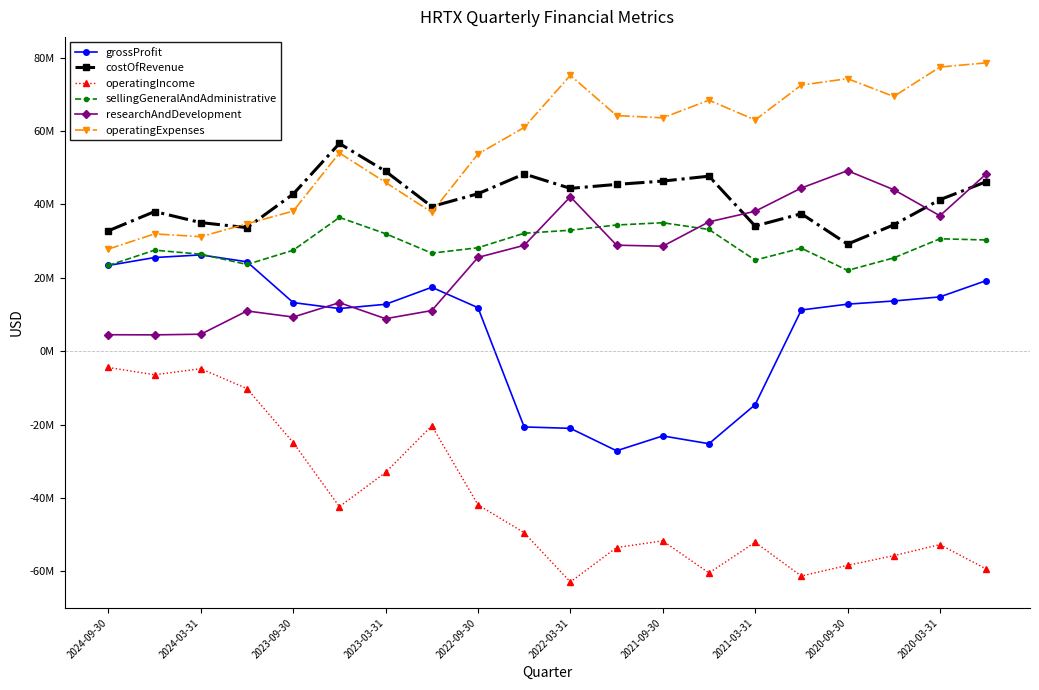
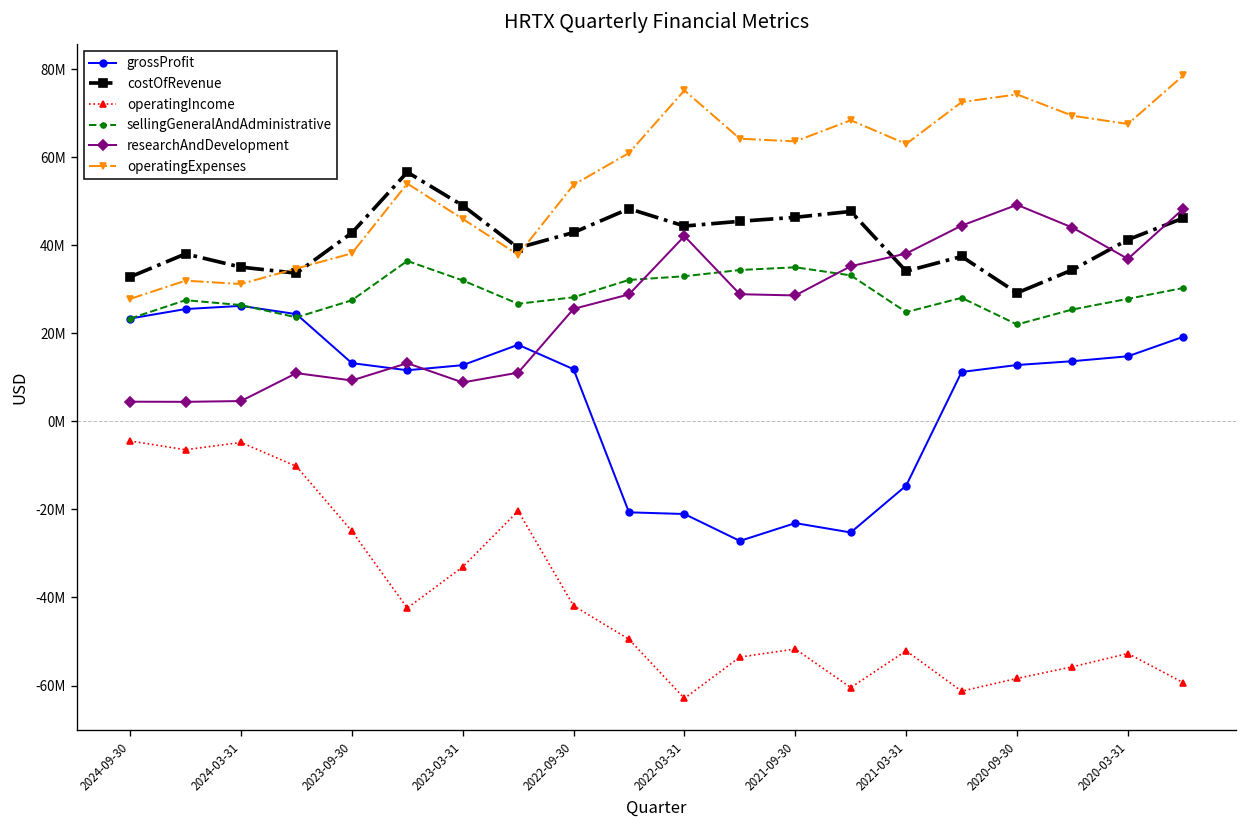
sellingGeneralAndAdministrative, 2020-03-31: 31000000 -> 28000000
operatingExpenses, 2020-03-31: 77000000 -> 68000000
